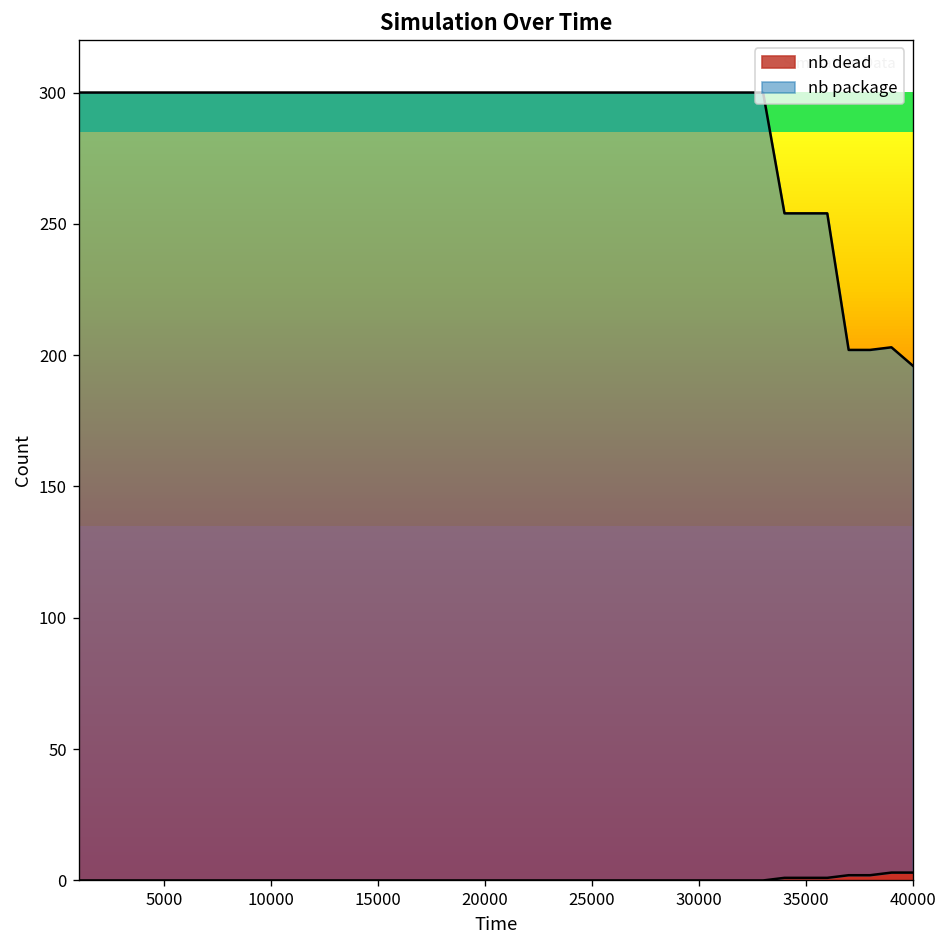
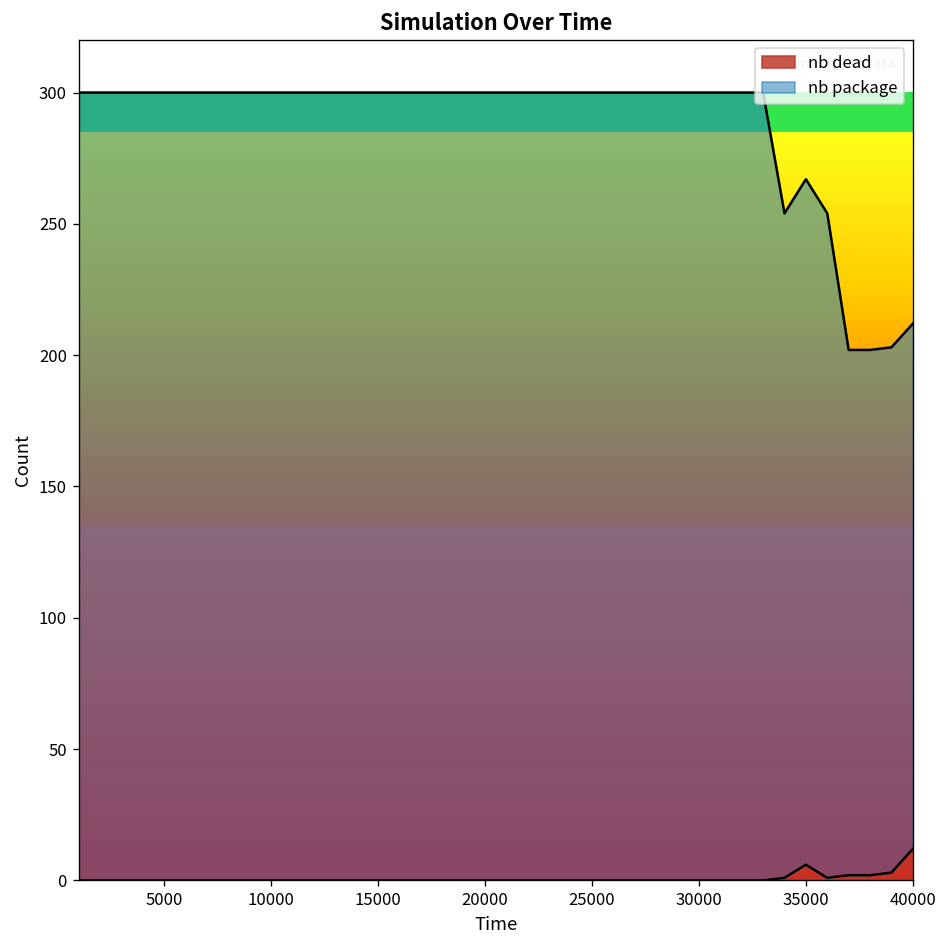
nb dead, 35000: 1 -> 6
nb package, 35000: 253 -> 261
nb dead, 40000: 3 -> 12
nb package, 40000: 193 -> 200
